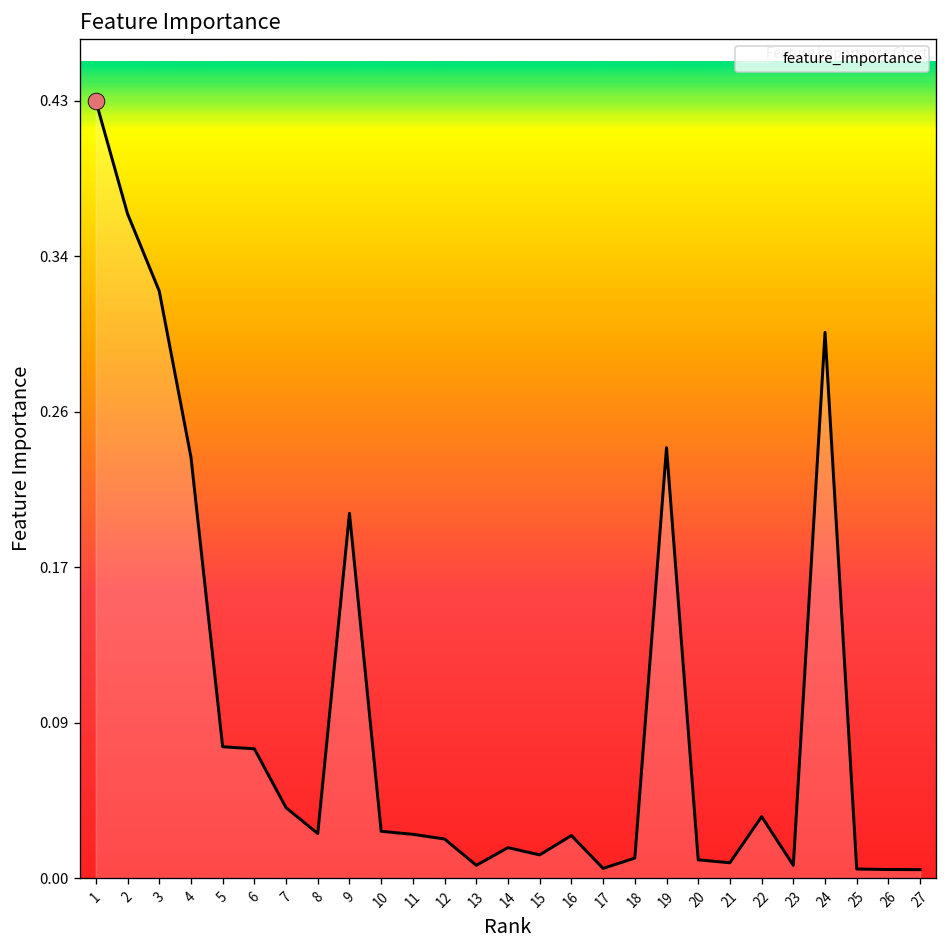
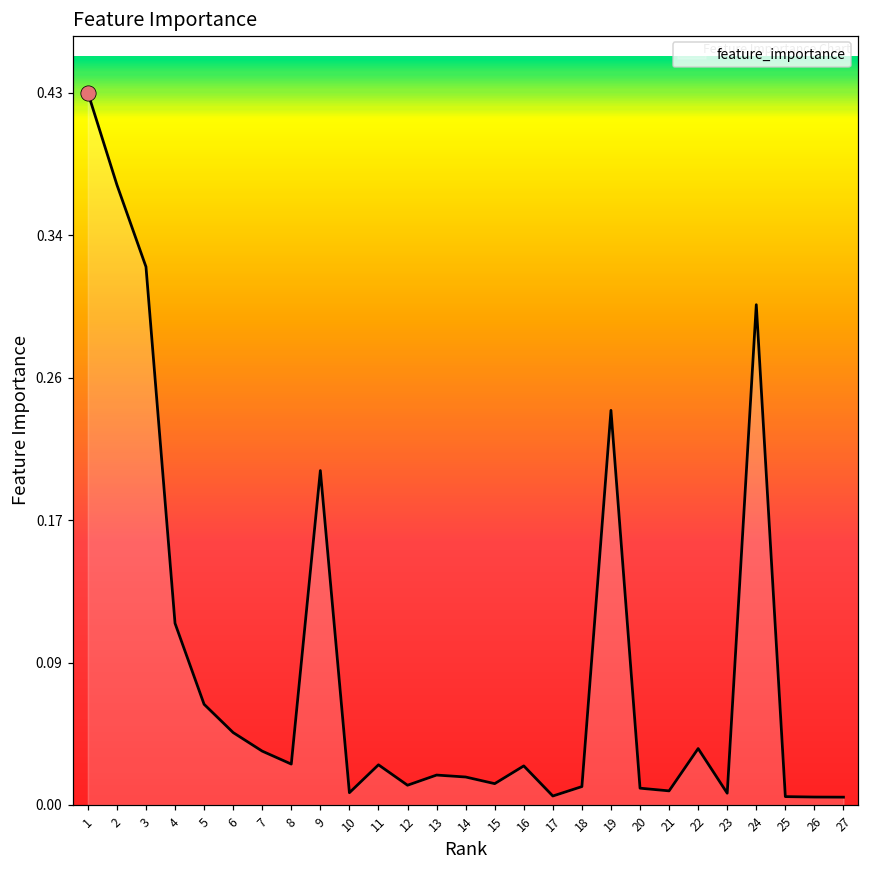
feature_importance, 2: 0.366 -> 0.373
feature_importance, 4: 0.232 -> 0.109
feature_importance, 5: 0.072 -> 0.061
feature_importance, 6: 0.071 -> 0.044
feature_importance, 7: 0.039 -> 0.032
feature_importance, 10: 0.026 -> 0.007
feature_importance, 12: 0.022 -> 0.012
feature_importance, 13: 0.007 -> 0.018
